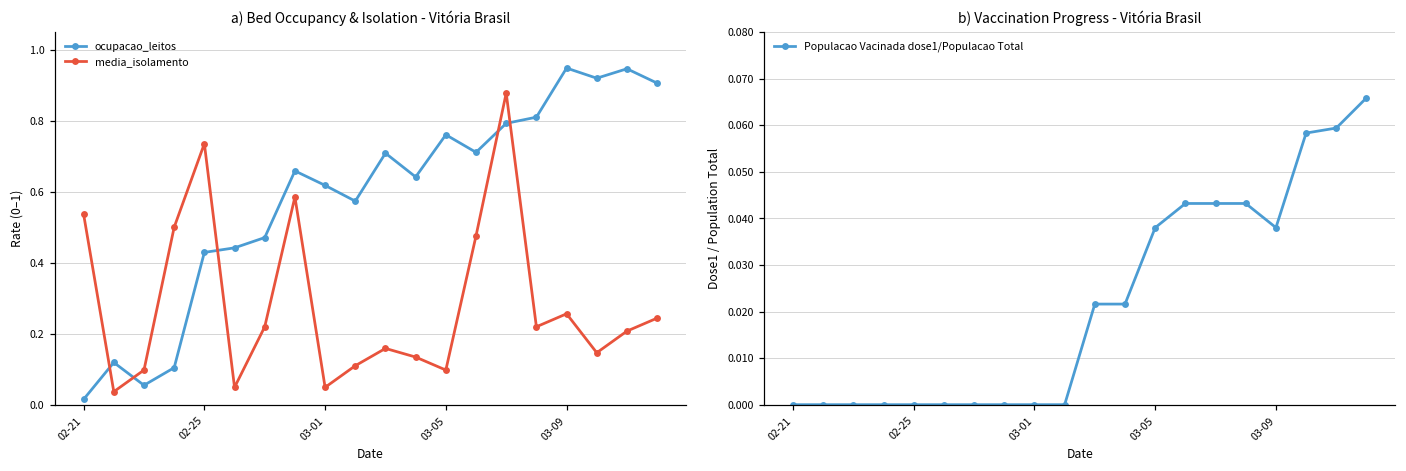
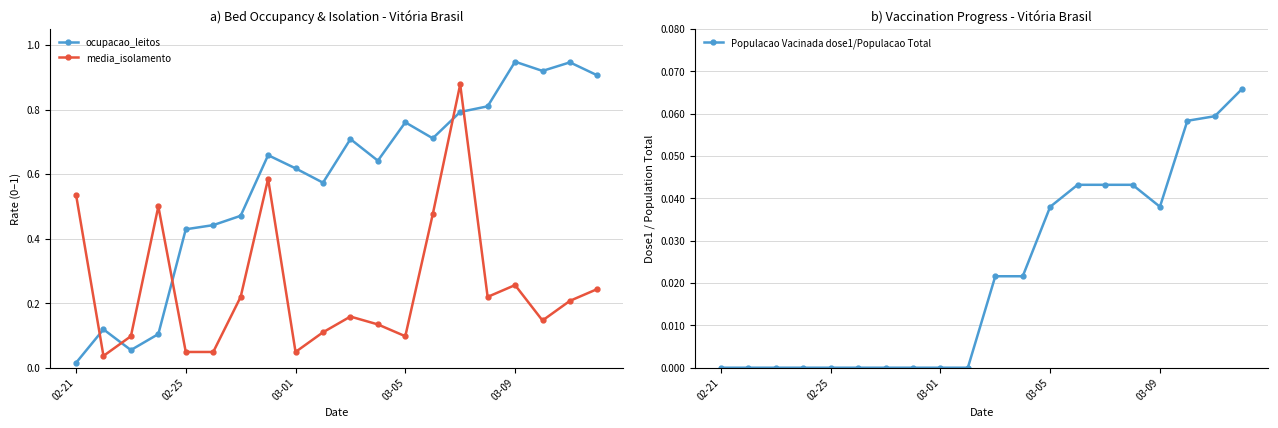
a) Bed Occupancy & Isolation - Vitória Brasil, media_isolamento, 02-25: 0.74 -> 0.05
